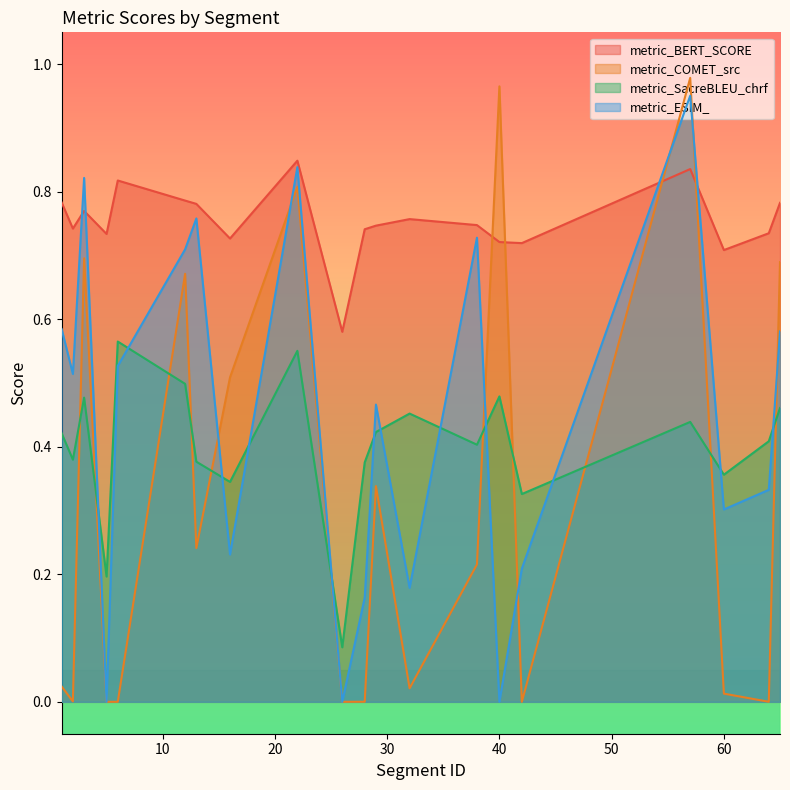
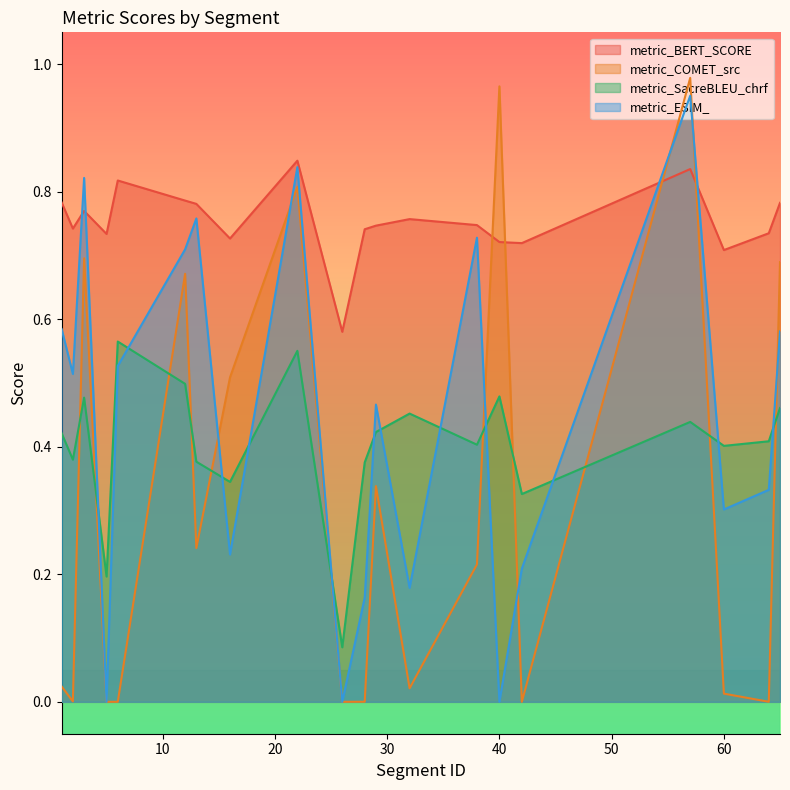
metric_SacreBLEU_chrf, 60: 0.36 -> 0.40
